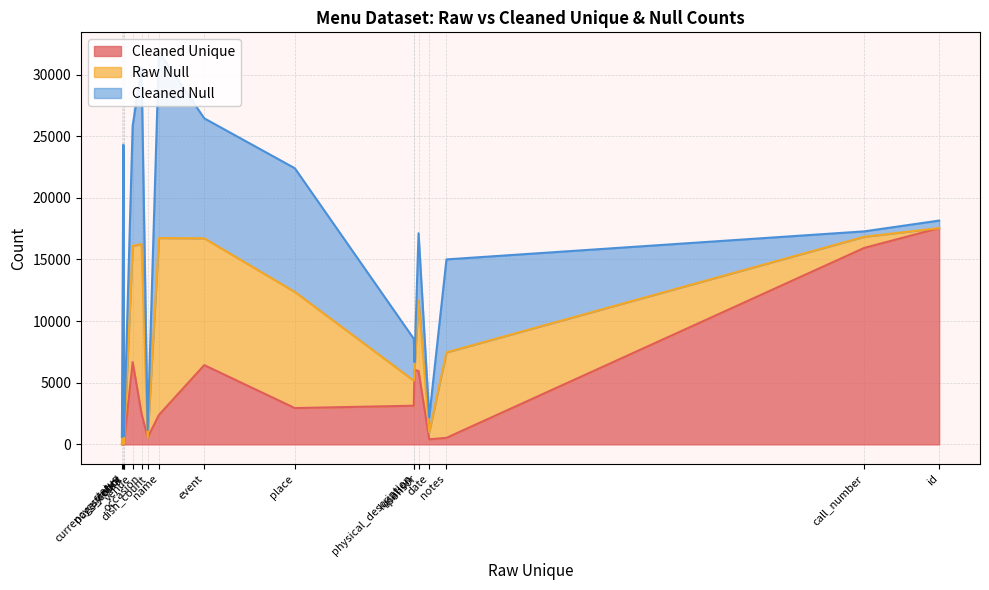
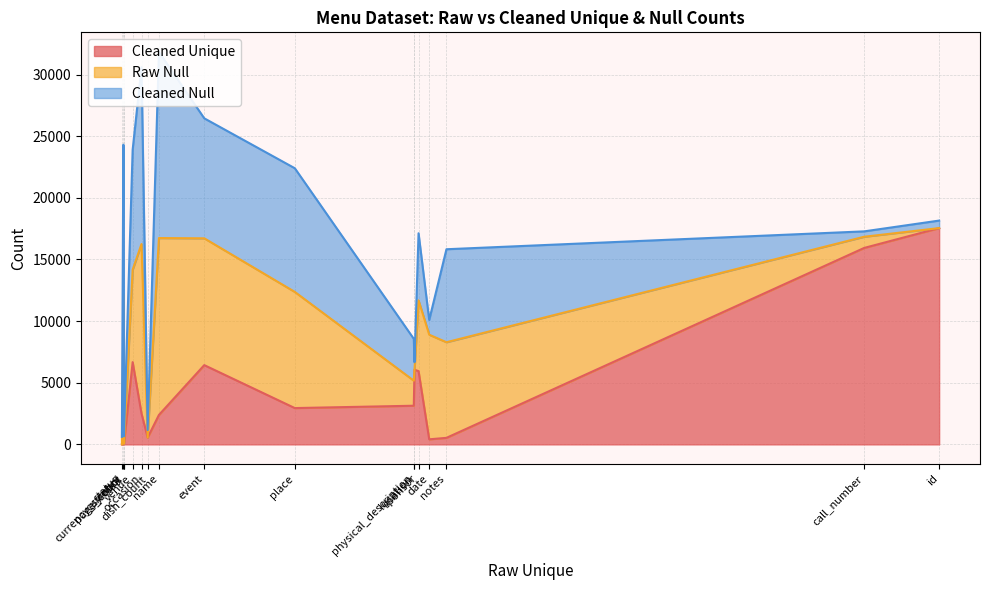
Raw Null, currency: 11100 -> 12100
Raw Null, venue: 9400 -> 7500
Raw Null, date: 600 -> 8500
Raw Null, notes: 6900 -> 7800
